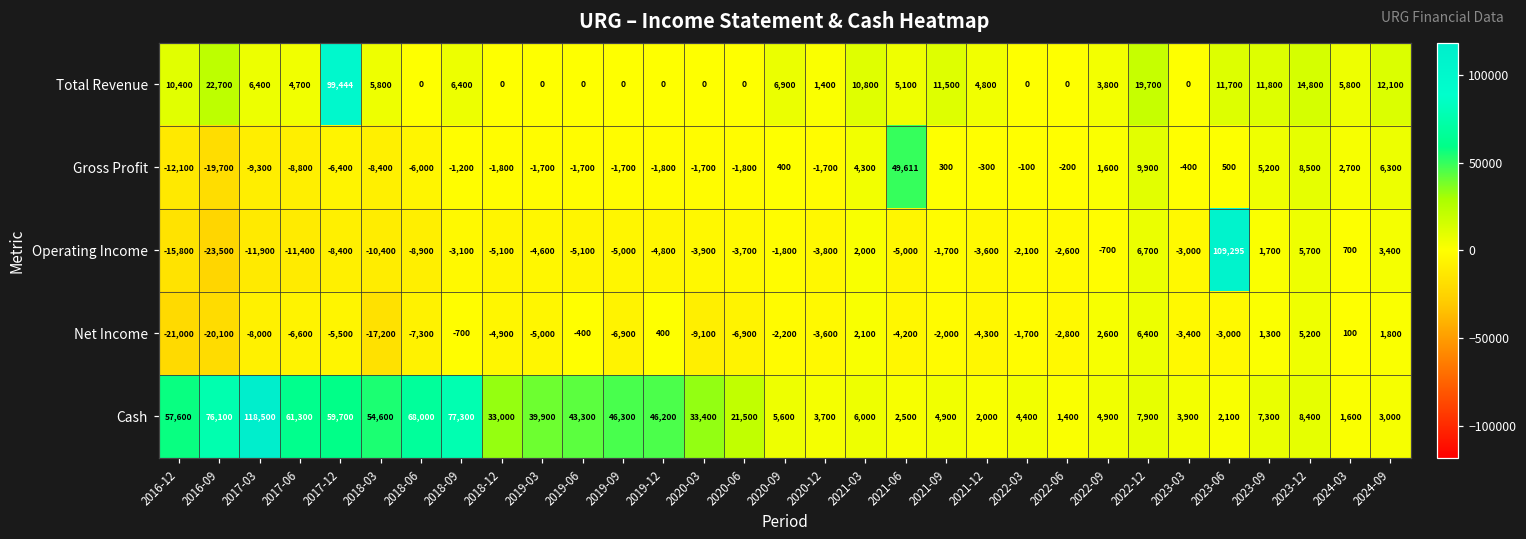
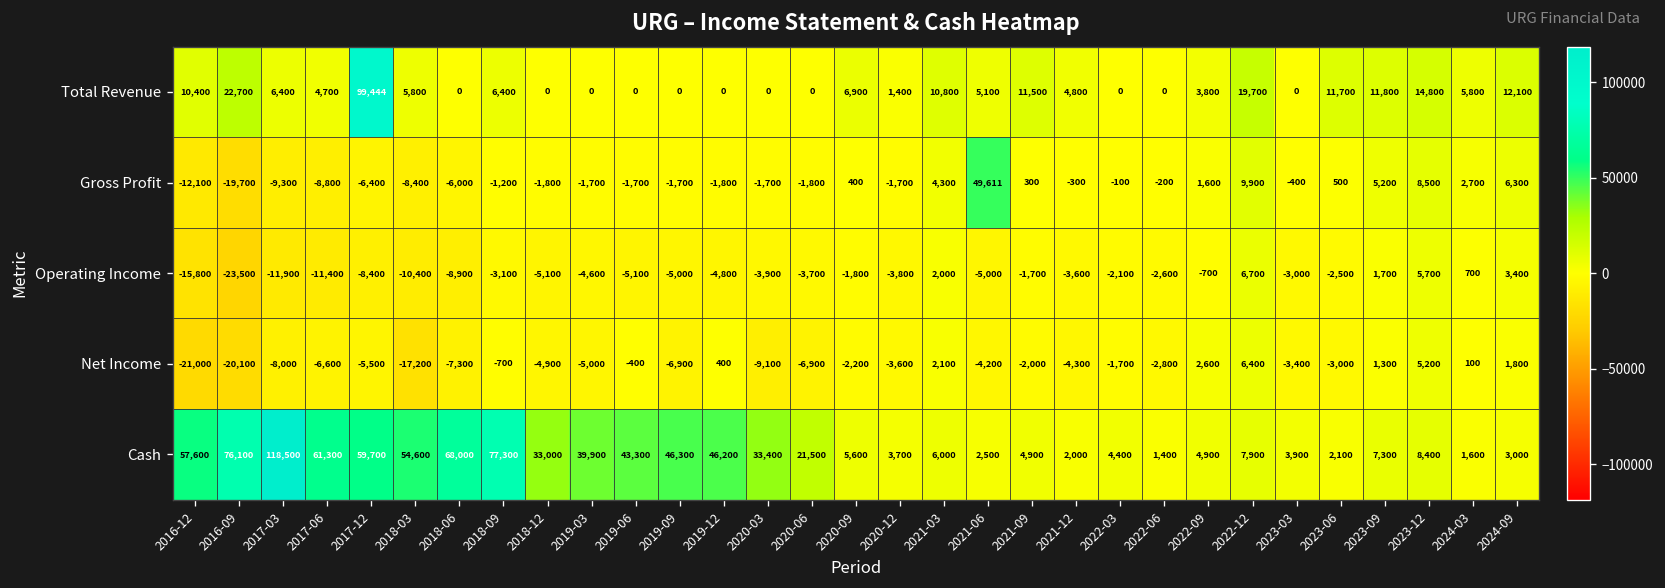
Operating Income, 2023-06: 109,295 -> -2,500
